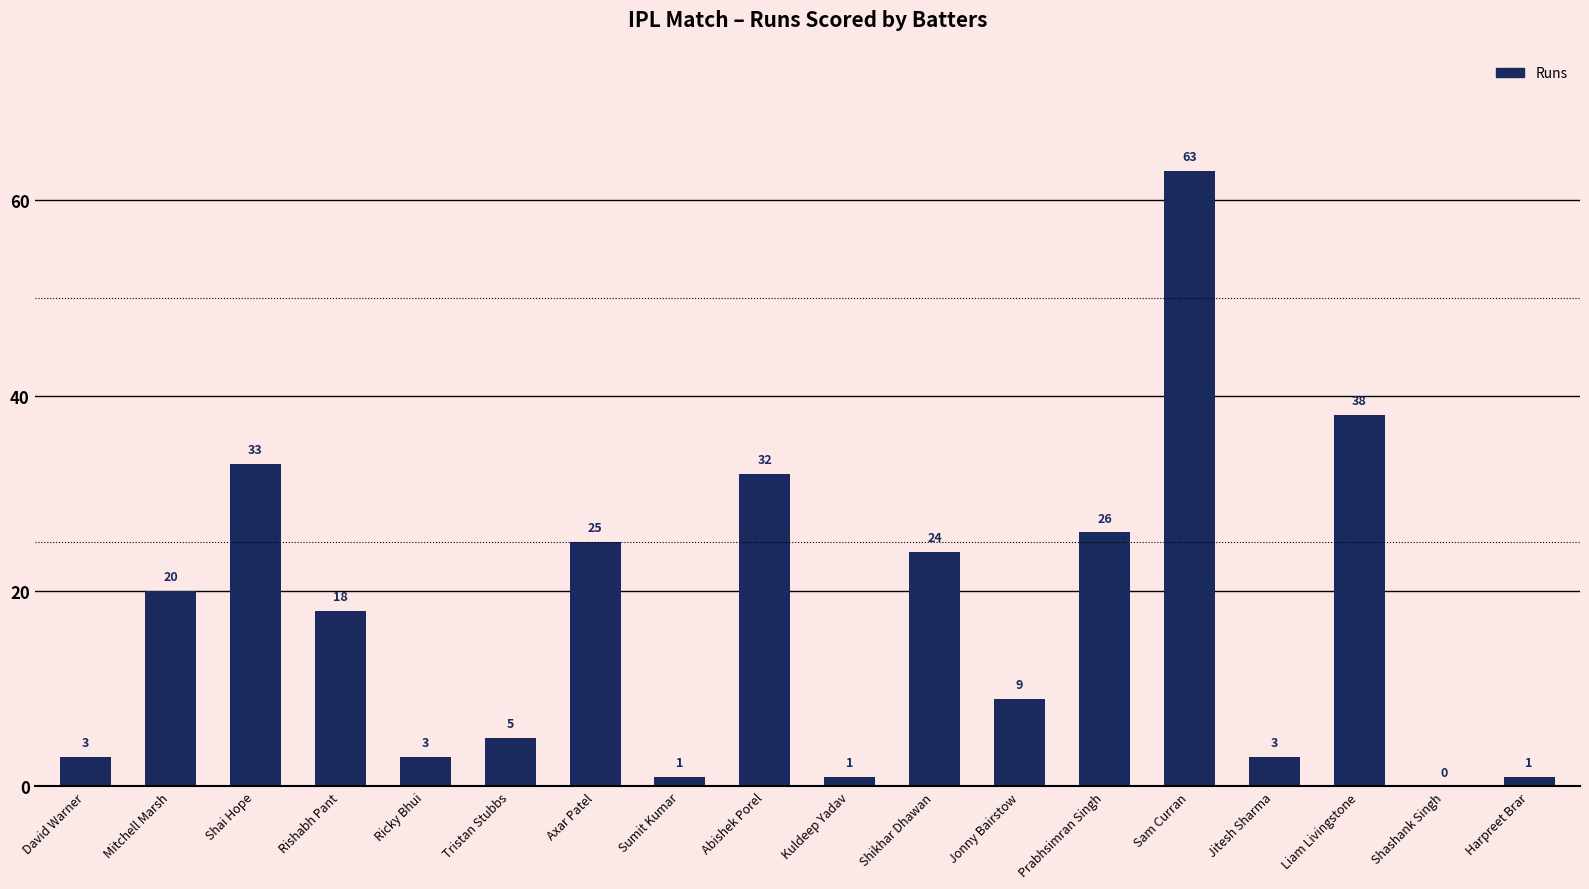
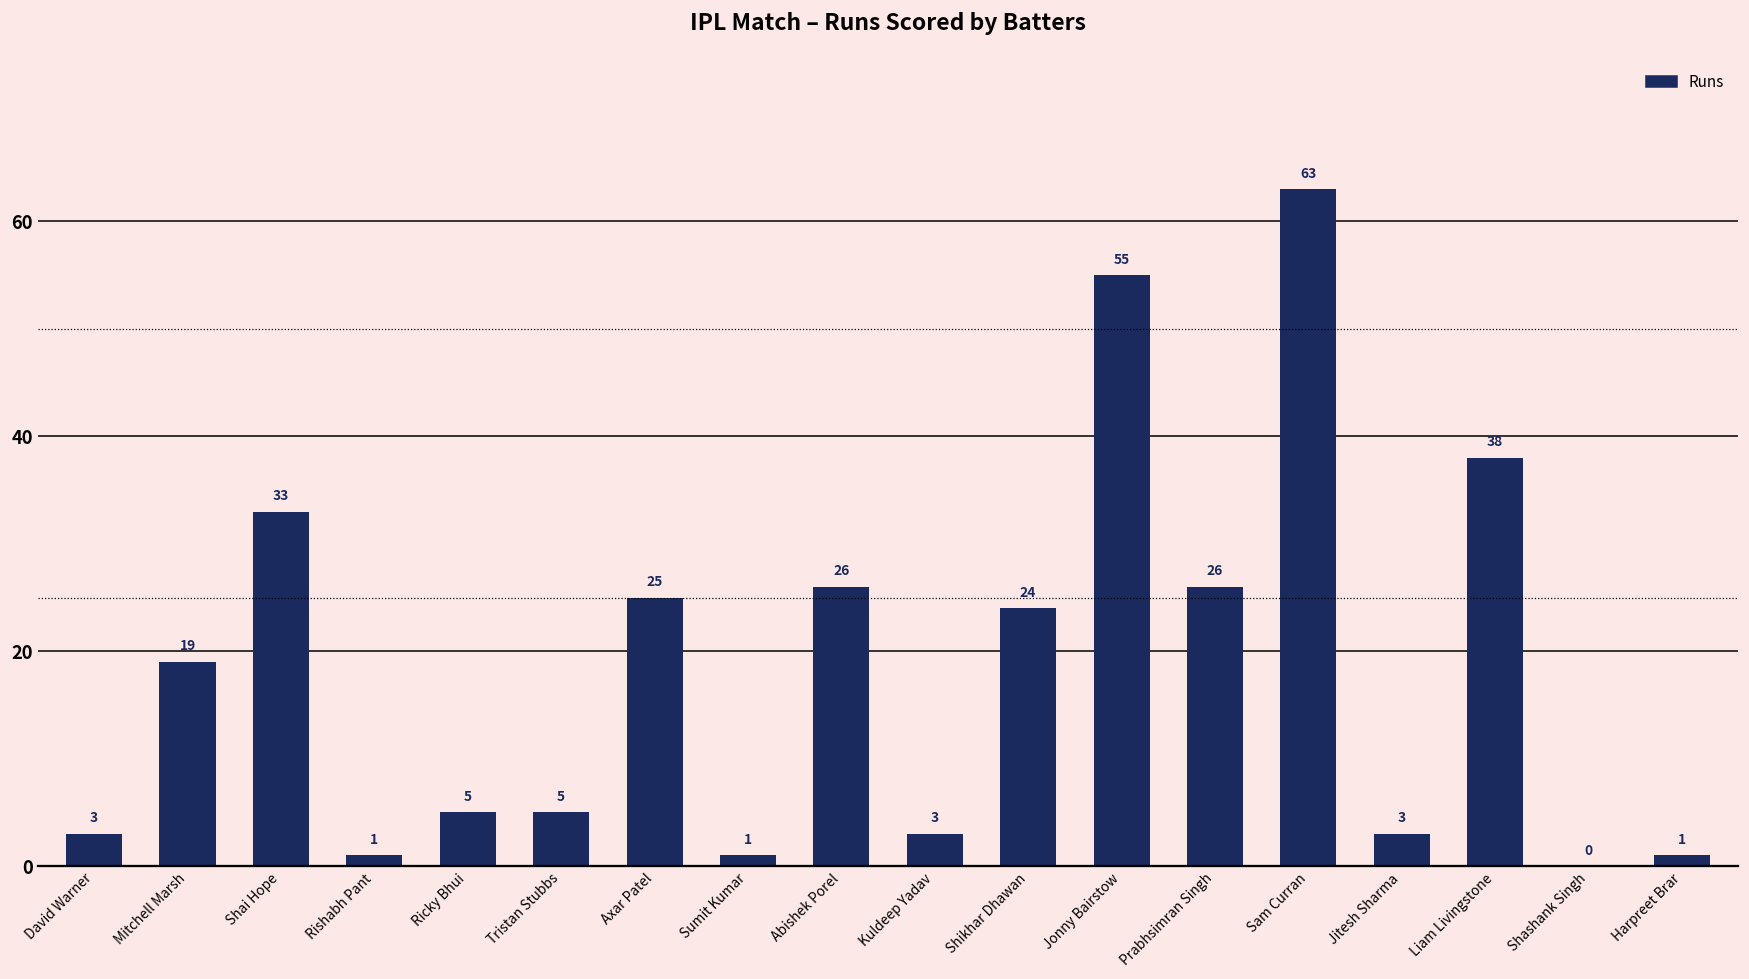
Mitchell Marsh: 20 -> 19
Rishabh Pant: 18 -> 1
Ricky Bhui: 3 -> 5
Abishek Porel: 32 -> 26
Kuldeep Yadav: 1 -> 3
Jonny Bairstow: 9 -> 55
